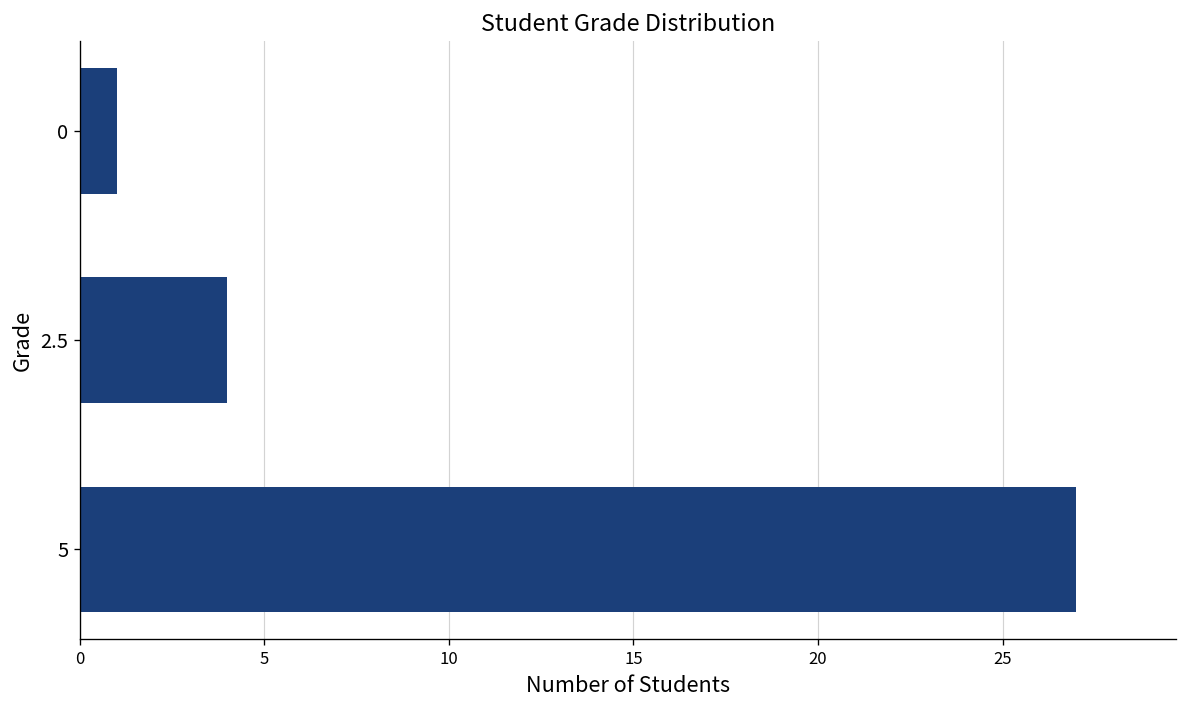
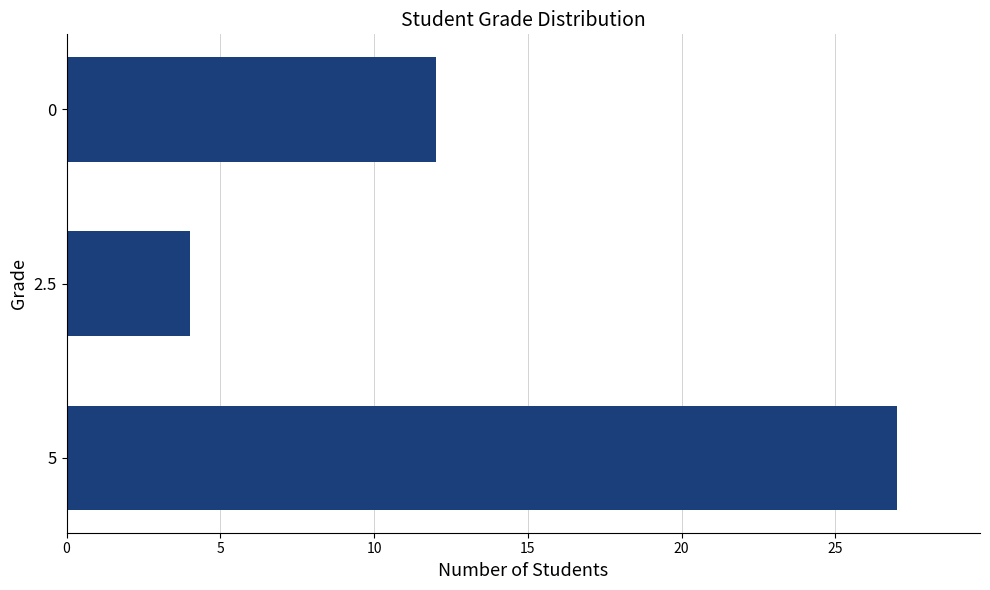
0: 1 -> 12
